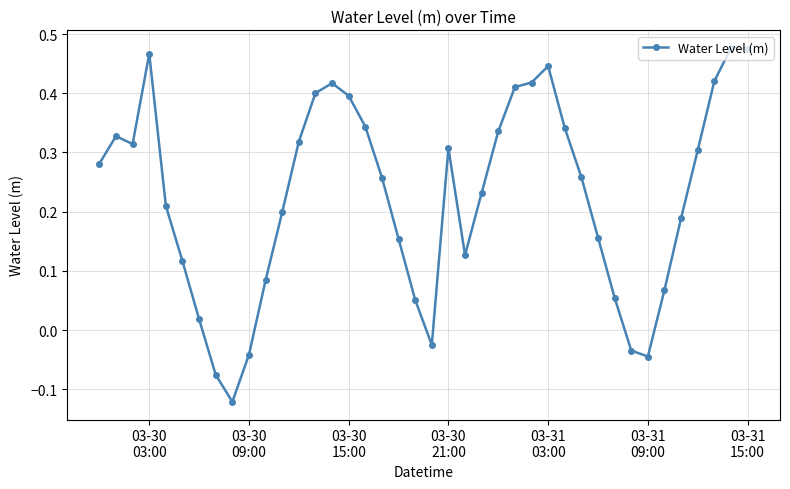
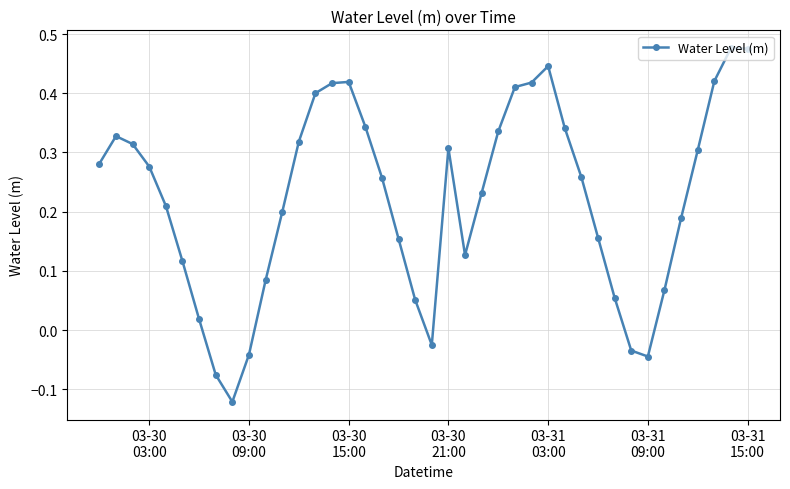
03-30 03:00: 0.47 -> 0.28
03-30 15:00: 0.40 -> 0.42
